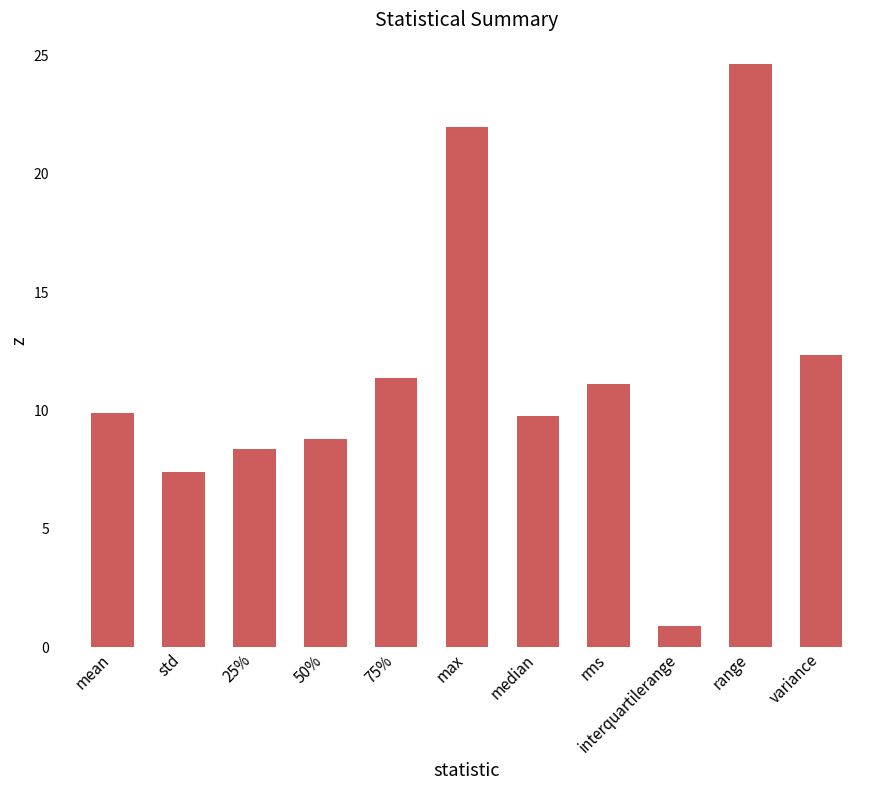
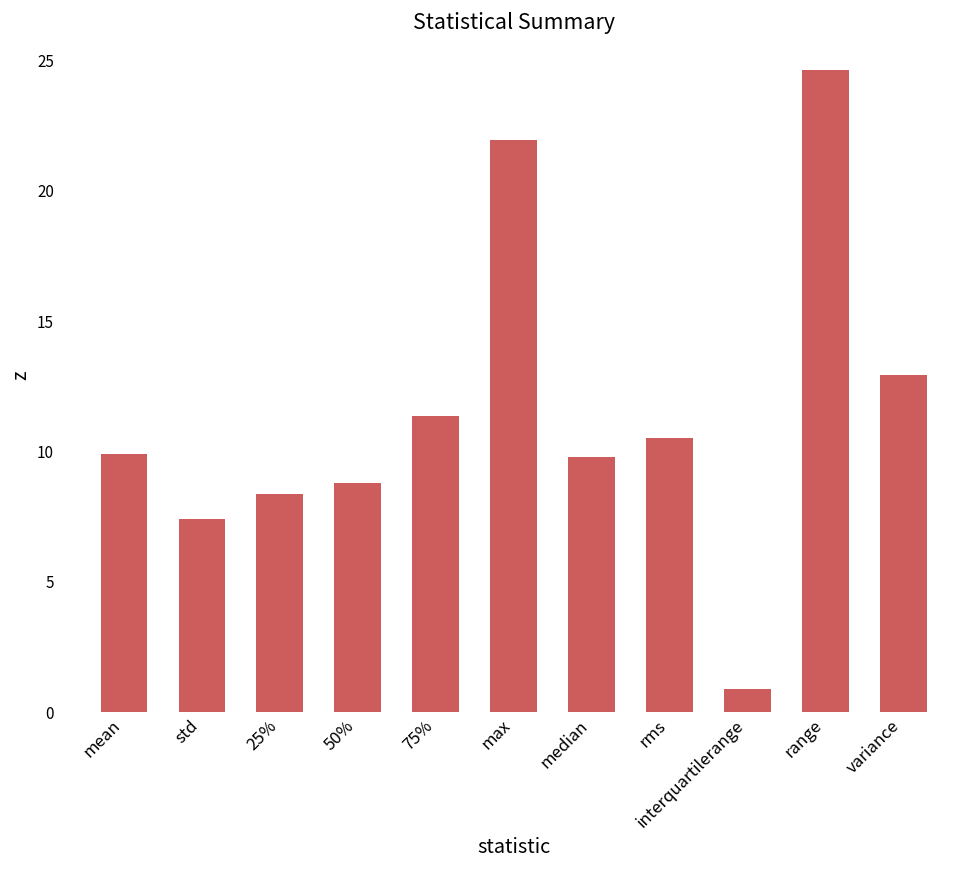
rms: 11.1 -> 10.5
variance: 12.4 -> 12.9
